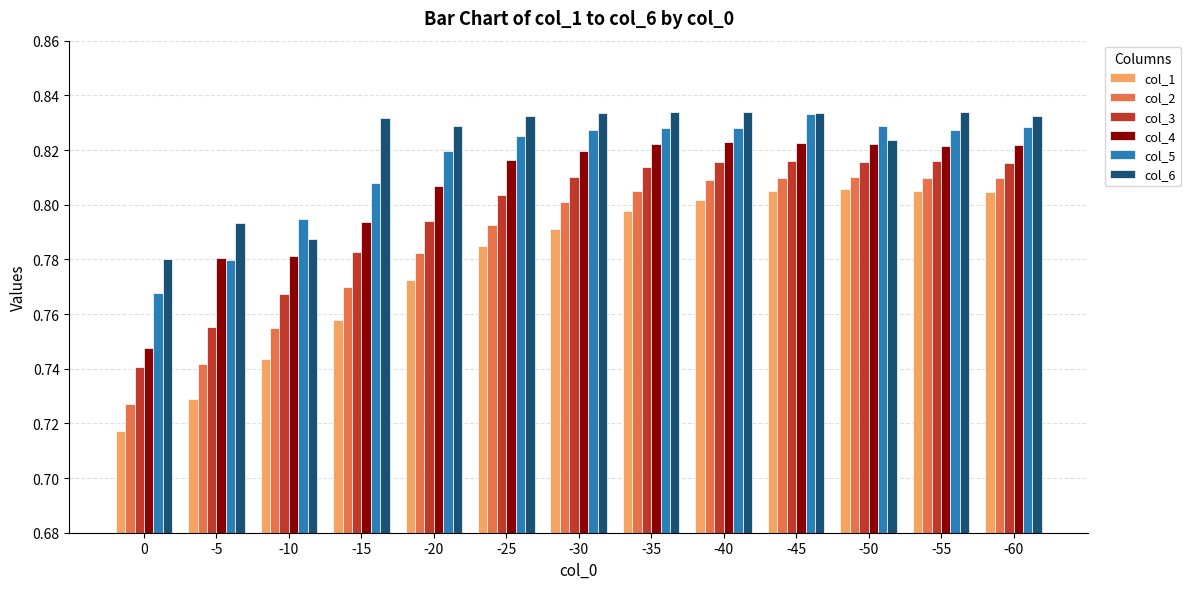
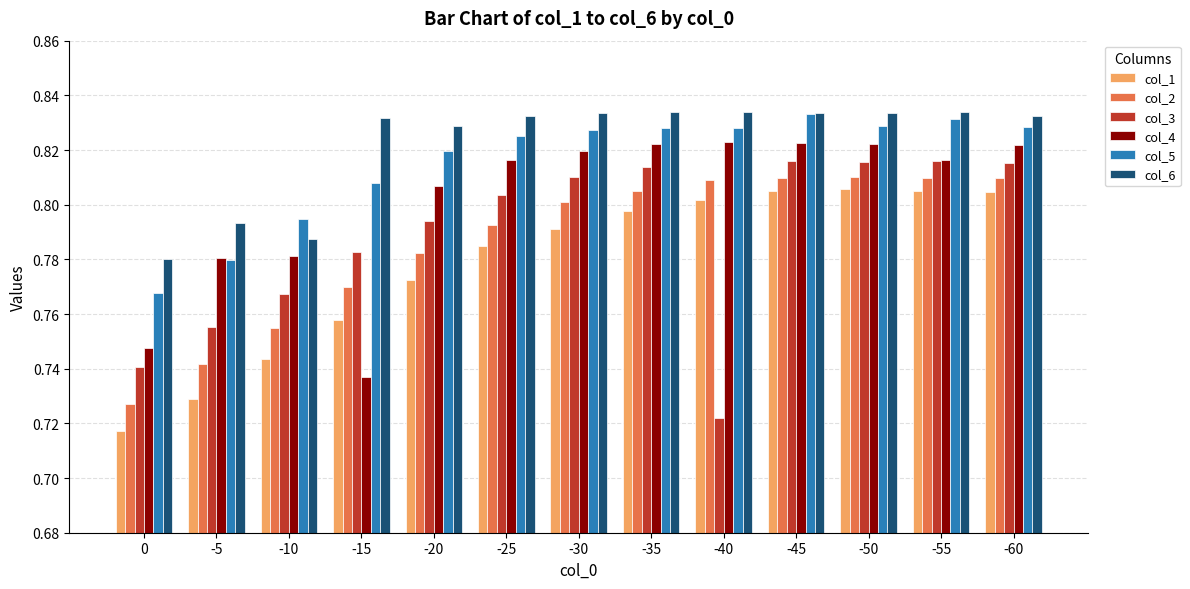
col_4, -15: 0.794 -> 0.737
col_3, -40: 0.816 -> 0.722
col_6, -50: 0.824 -> 0.834
col_4, -55: 0.821 -> 0.816
col_5, -55: 0.827 -> 0.831
